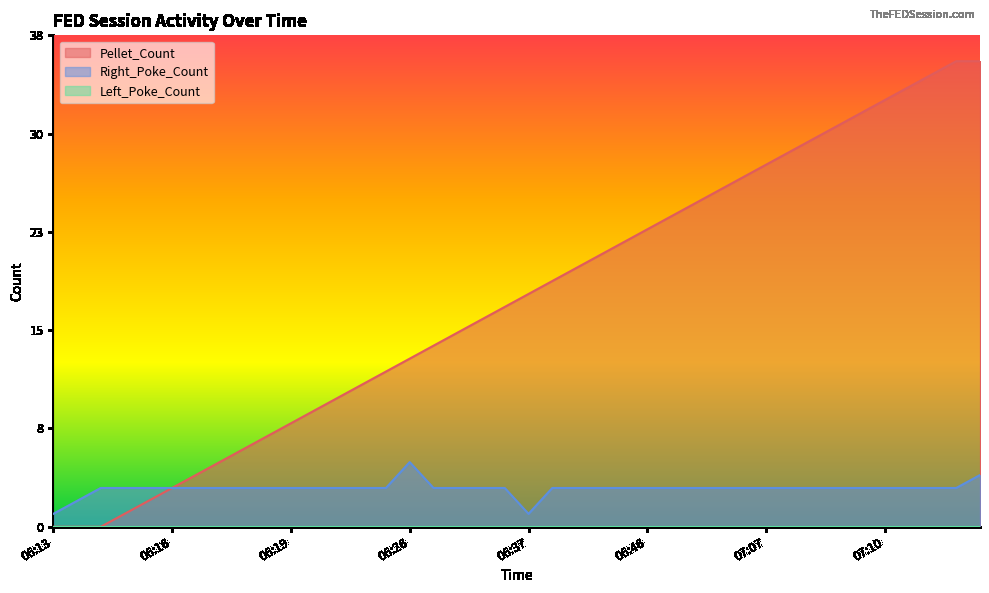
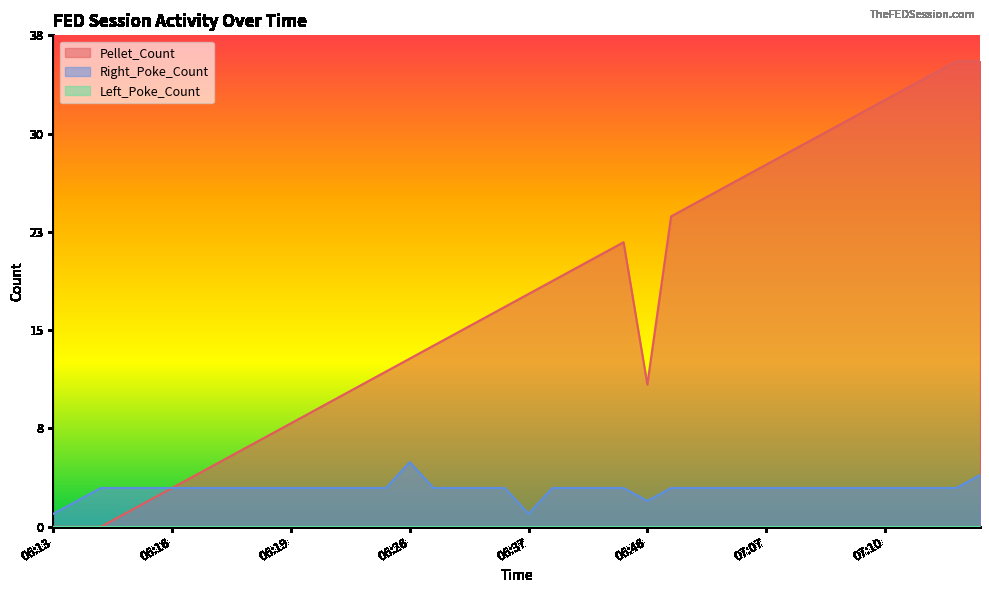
Pellet_Count, 06:46: 23 -> 11
Right_Poke_Count, 06:46: 3 -> 2
